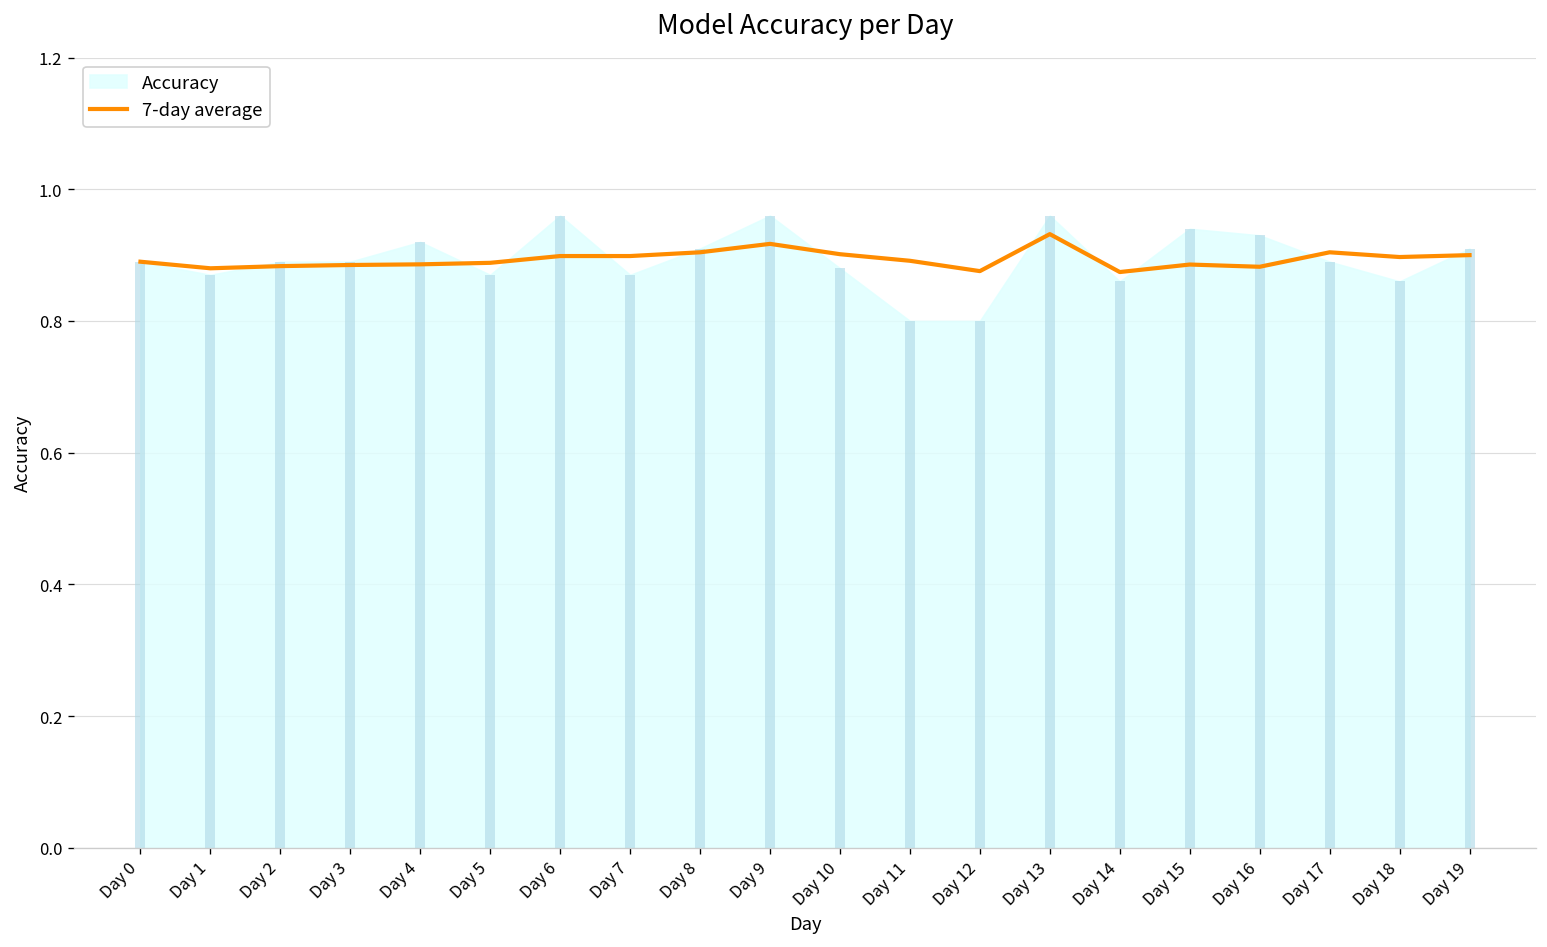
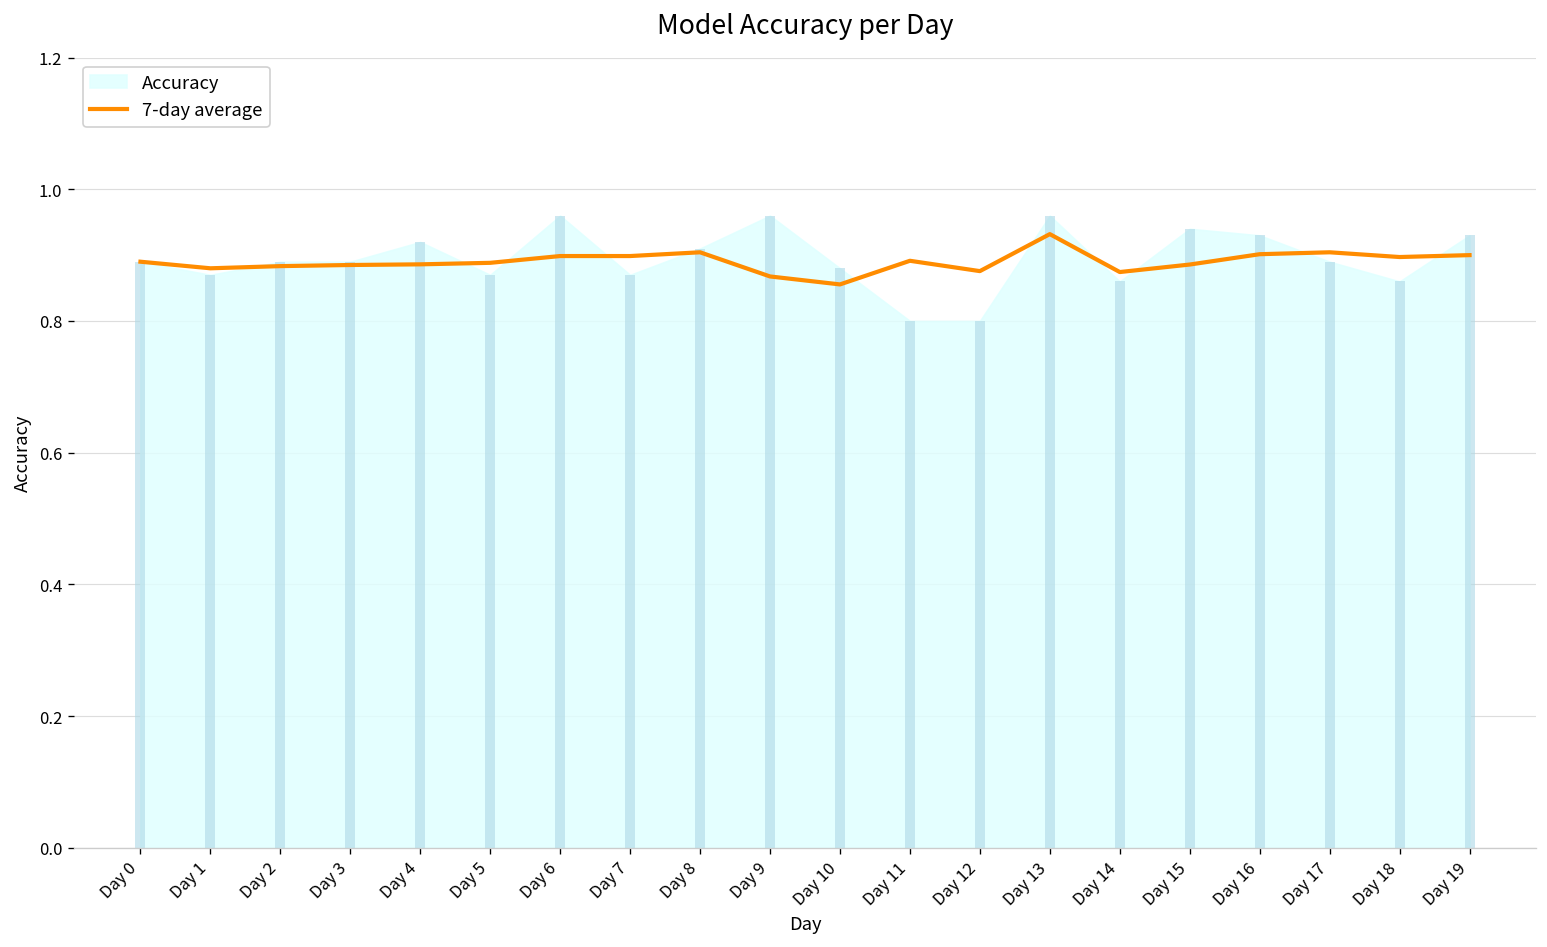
7-day average, Day 9: 0.92 -> 0.87
7-day average, Day 10: 0.90 -> 0.86
7-day average, Day 16: 0.88 -> 0.90
Accuracy, Day 19: 0.91 -> 0.93
